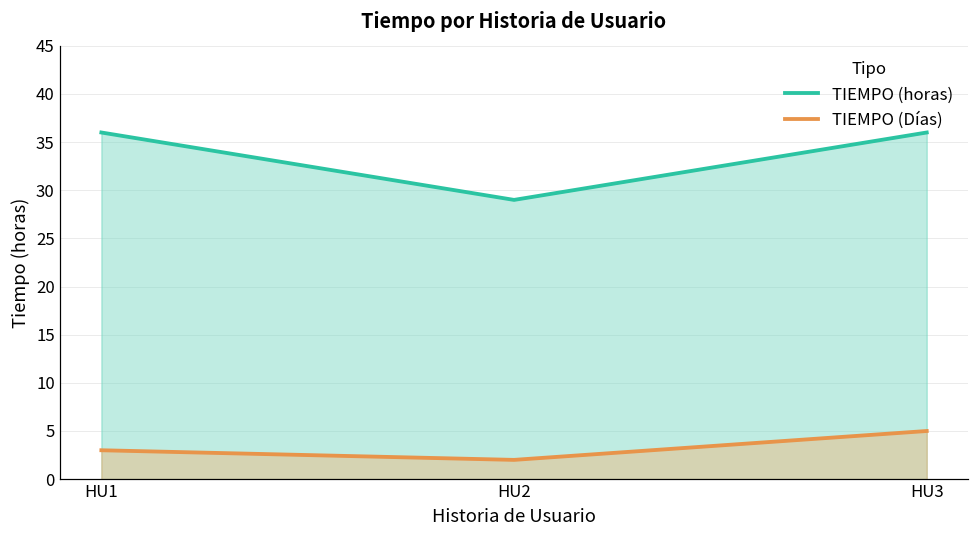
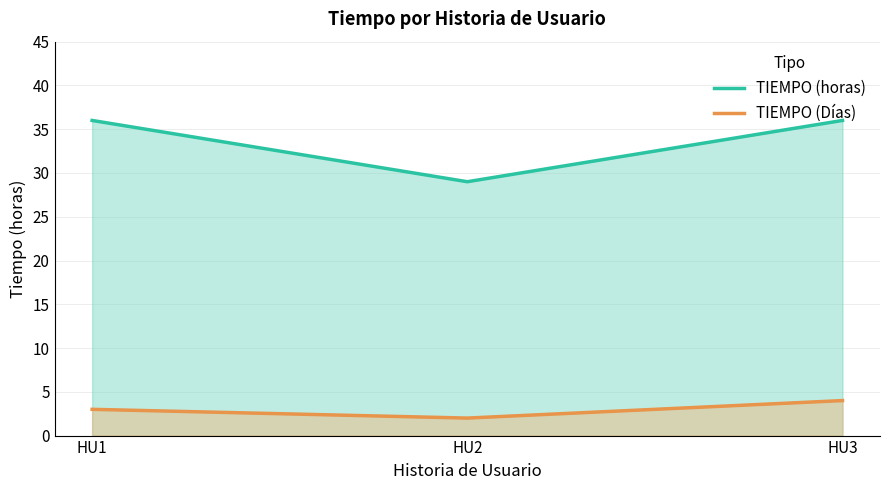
TIEMPO (Días), HU3: 5 -> 4
